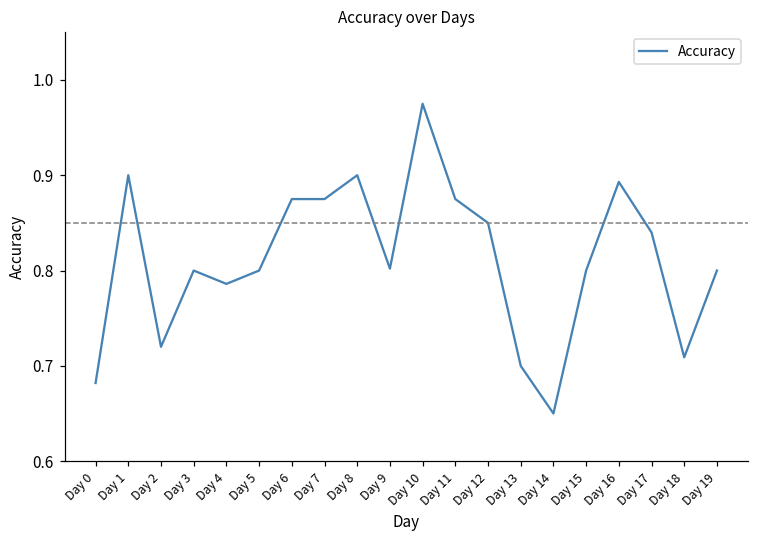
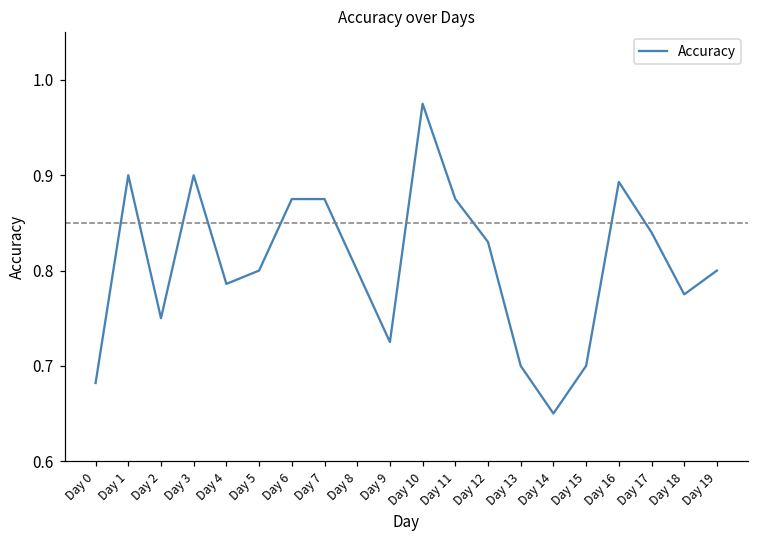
Day 2: 0.72 -> 0.75
Day 3: 0.8 -> 0.9
Day 8: 0.9 -> 0.8
Day 9: 0.80 -> 0.73
Day 12: 0.85 -> 0.83
Day 15: 0.8 -> 0.7
Day 18: 0.71 -> 0.78
